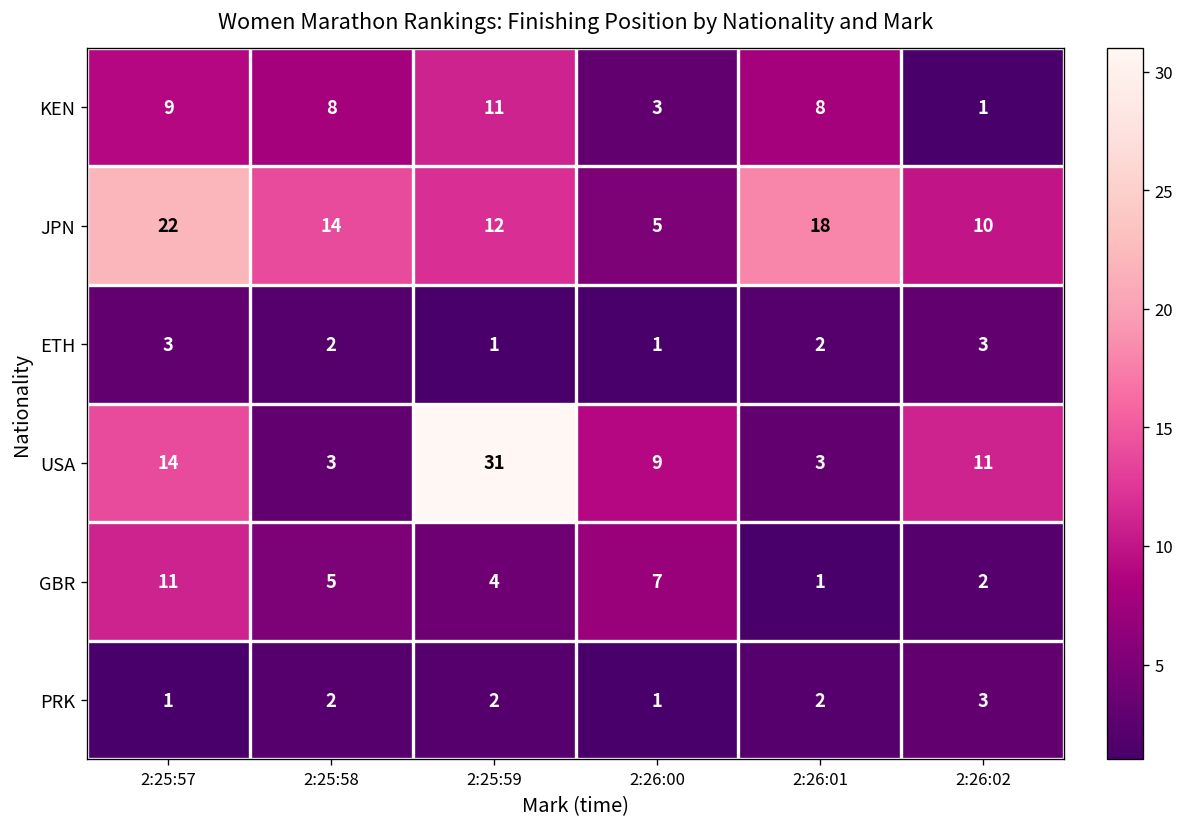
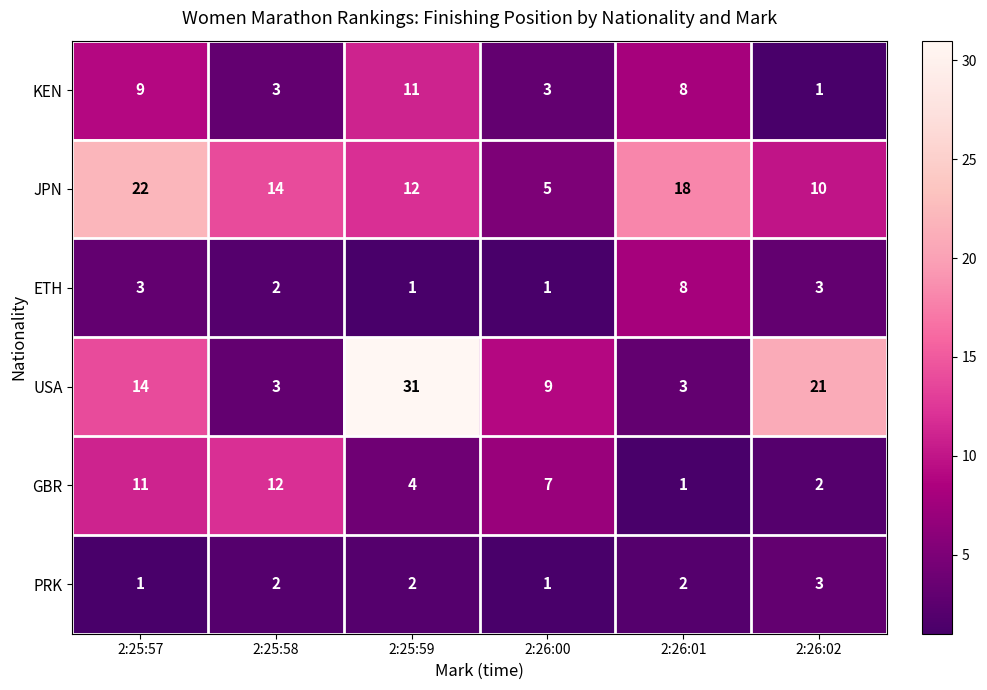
KEN, 2:25:58: 8 -> 3
ETH, 2:26:01: 2 -> 8
USA, 2:26:02: 11 -> 21
GBR, 2:25:58: 5 -> 12
